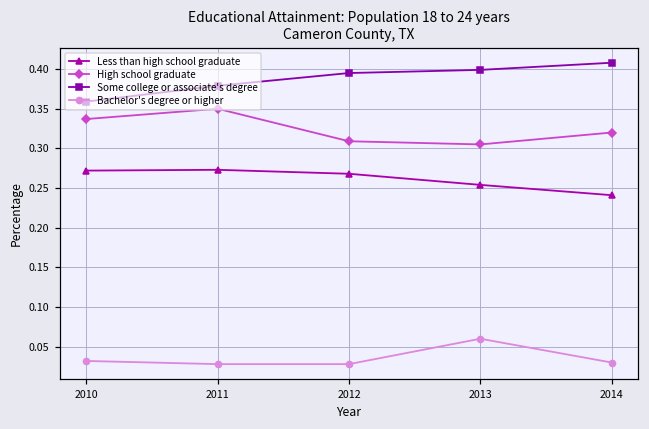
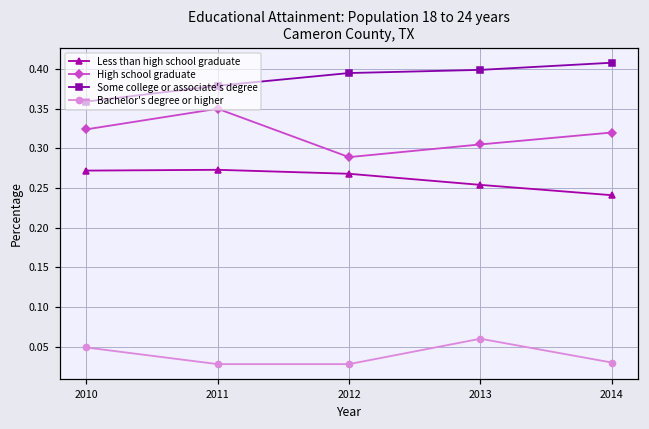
High school graduate, 2010: 0.34 -> 0.32
Bachelor's degree or higher, 2010: 0.03 -> 0.05
High school graduate, 2012: 0.31 -> 0.29
